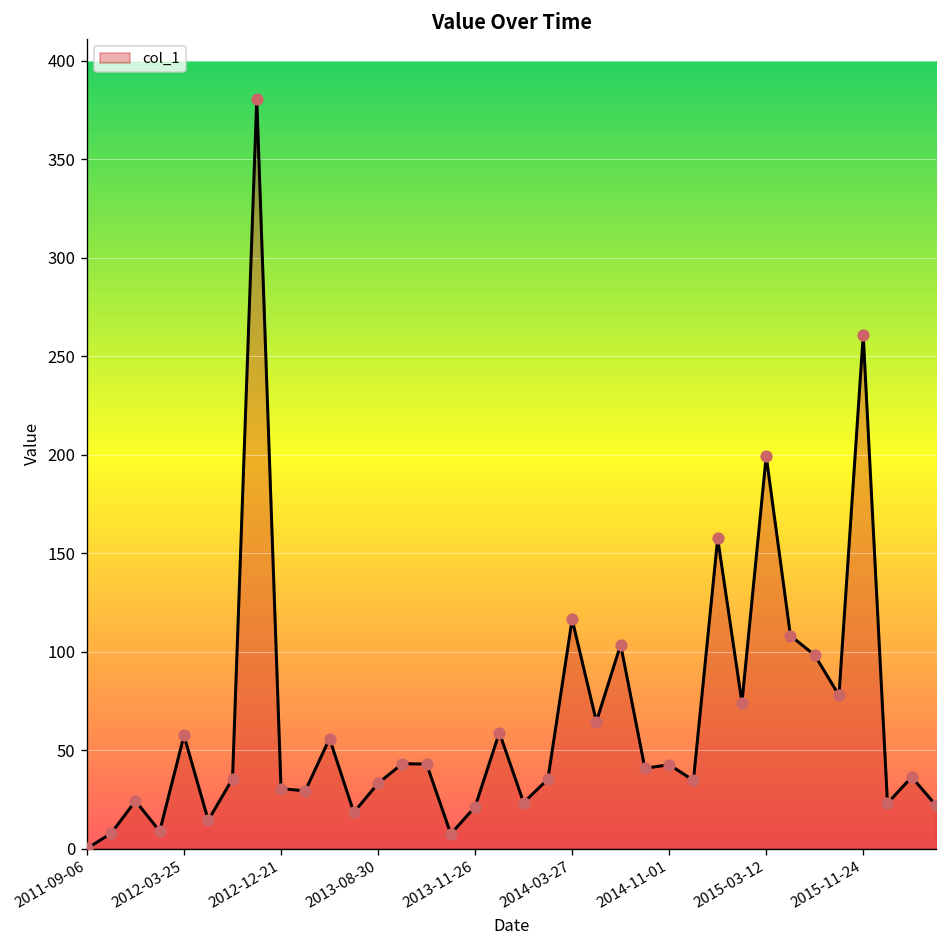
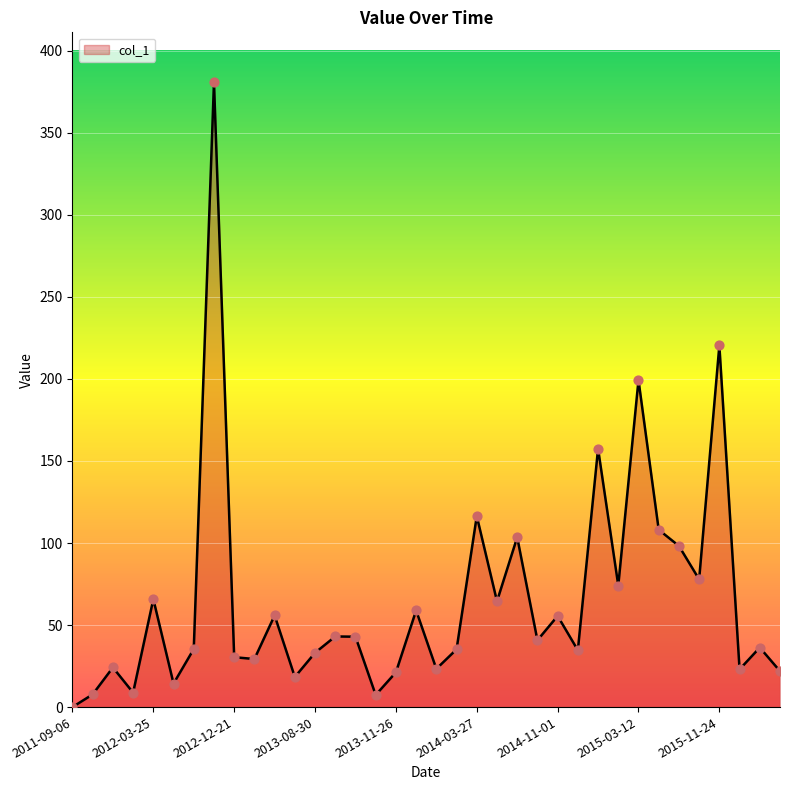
2012-03-25: 57 -> 66
2014-11-01: 43 -> 56
2015-11-24: 261 -> 220
